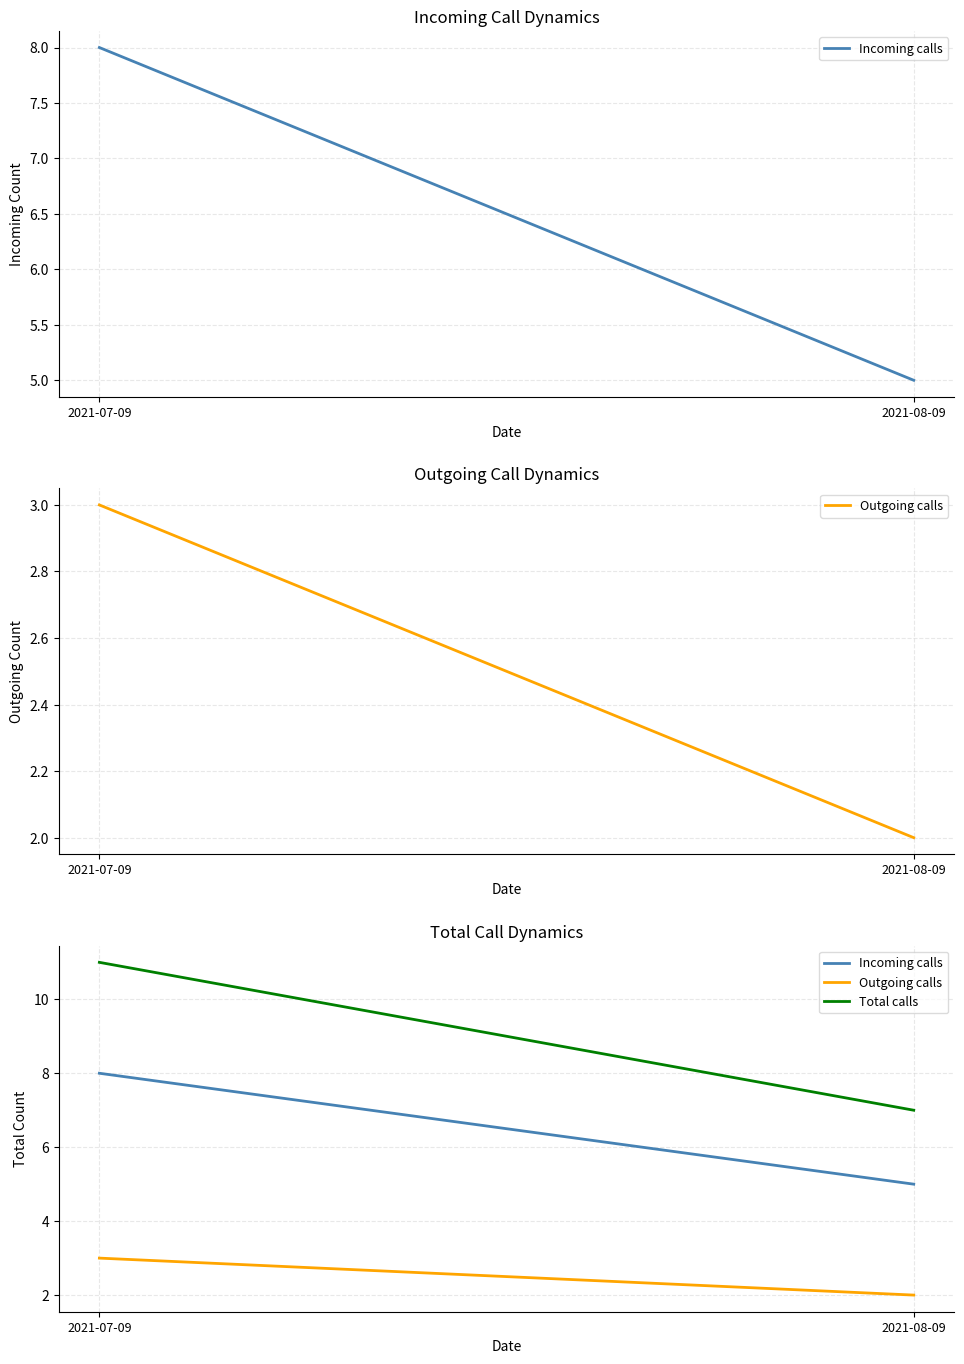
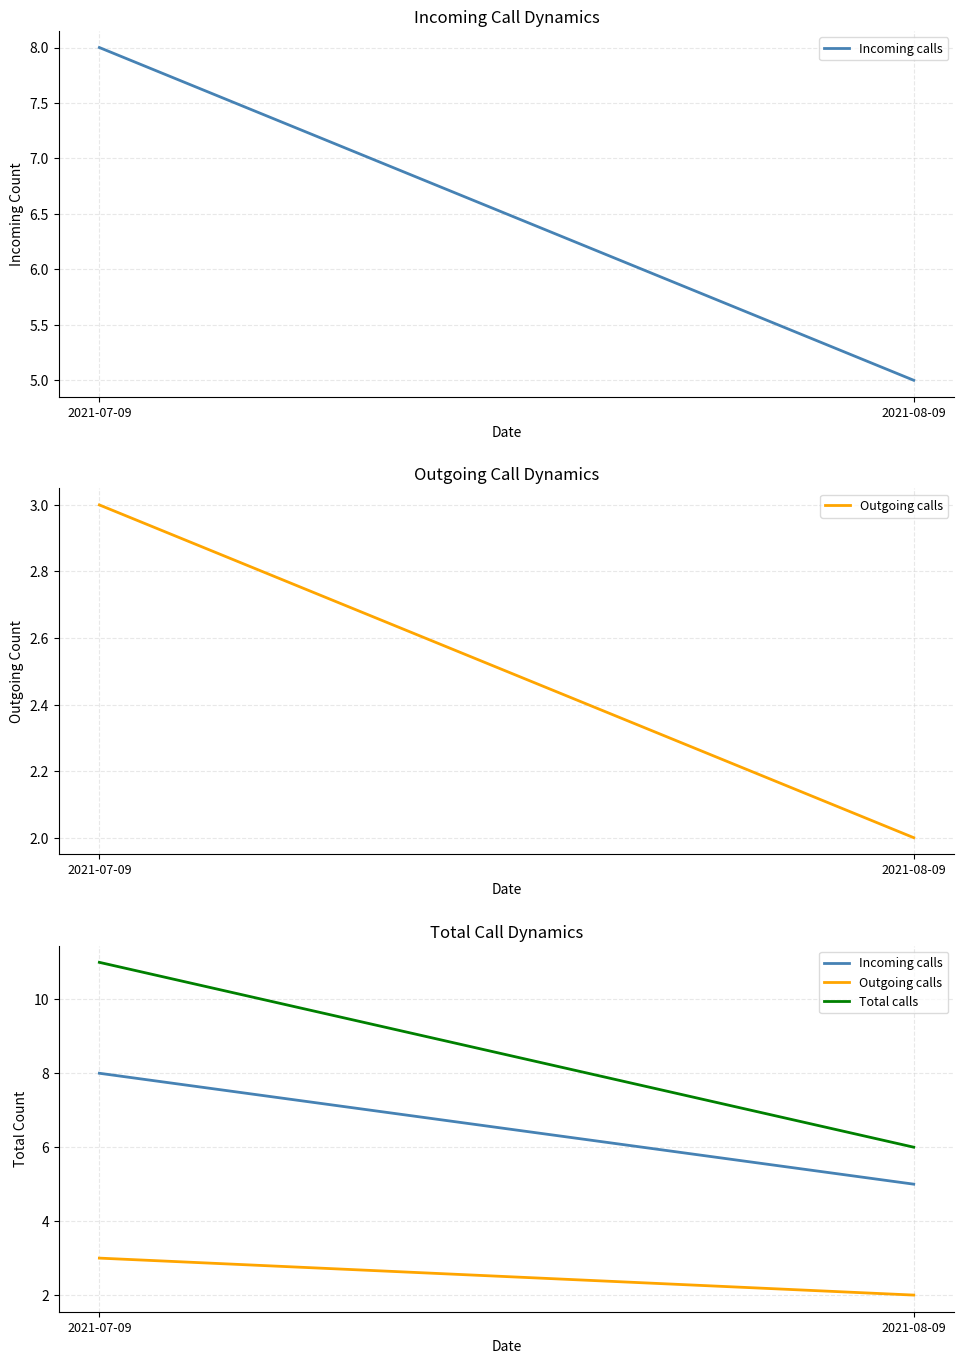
Total Call Dynamics, Total calls, 2021-08-09: 7 -> 6
